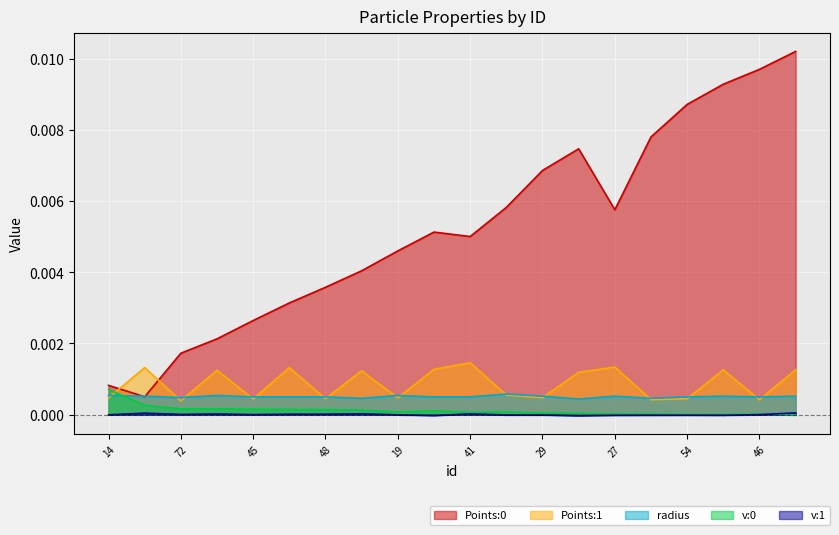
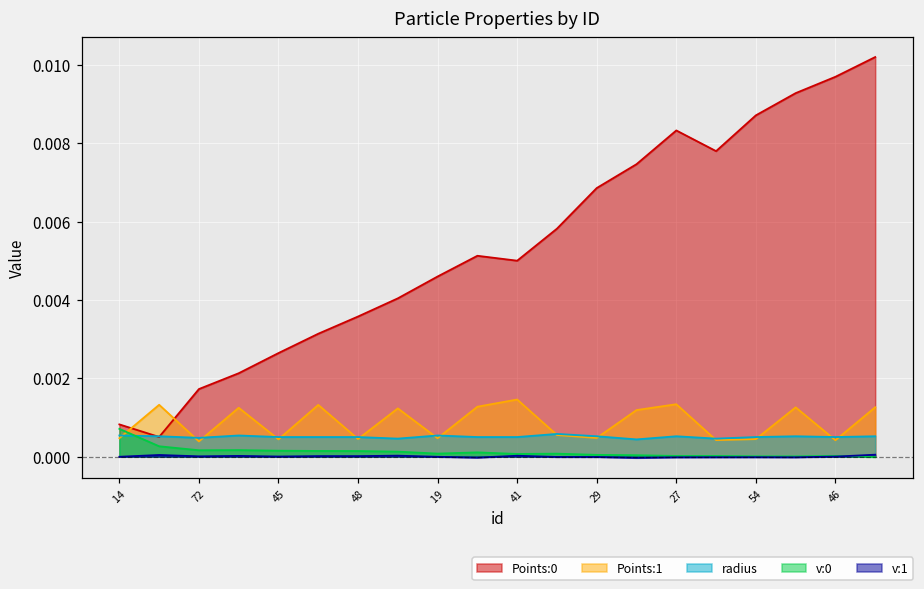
Points:0, 27: 0.0058 -> 0.0083
